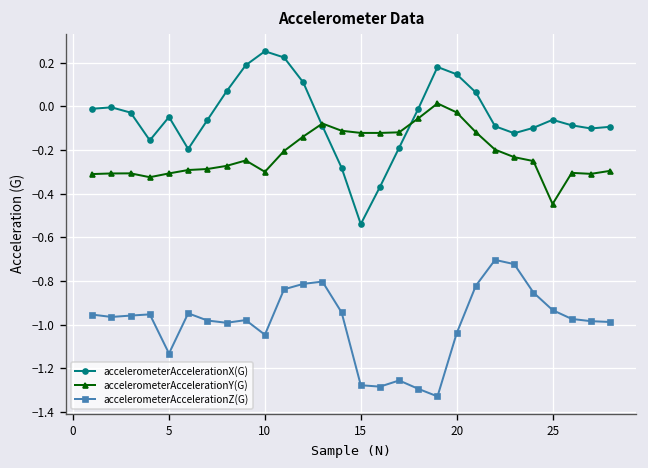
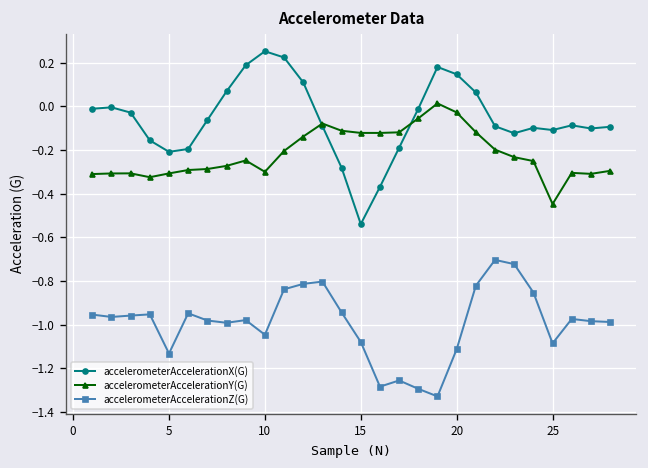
accelerometerAccelerationX(G), 5: -0.05 -> -0.21
accelerometerAccelerationZ(G), 15: -1.28 -> -1.08
accelerometerAccelerationZ(G), 20: -1.04 -> -1.11
accelerometerAccelerationX(G), 25: -0.06 -> -0.11
accelerometerAccelerationZ(G), 25: -0.93 -> -1.09
